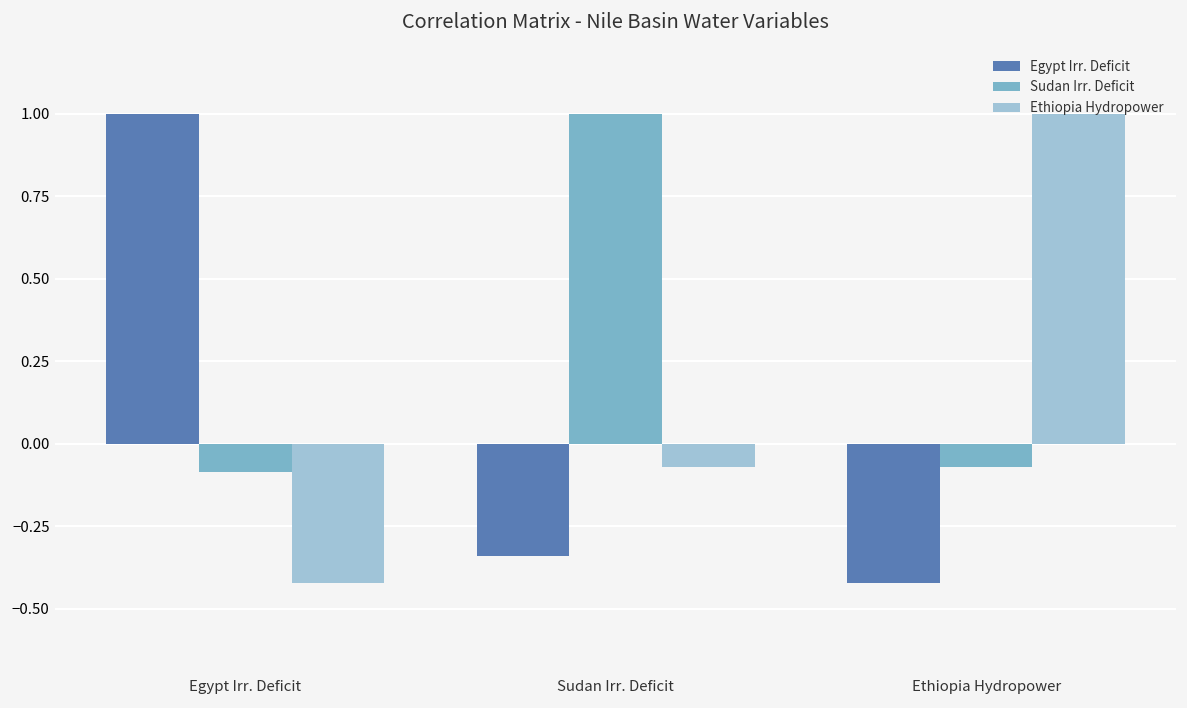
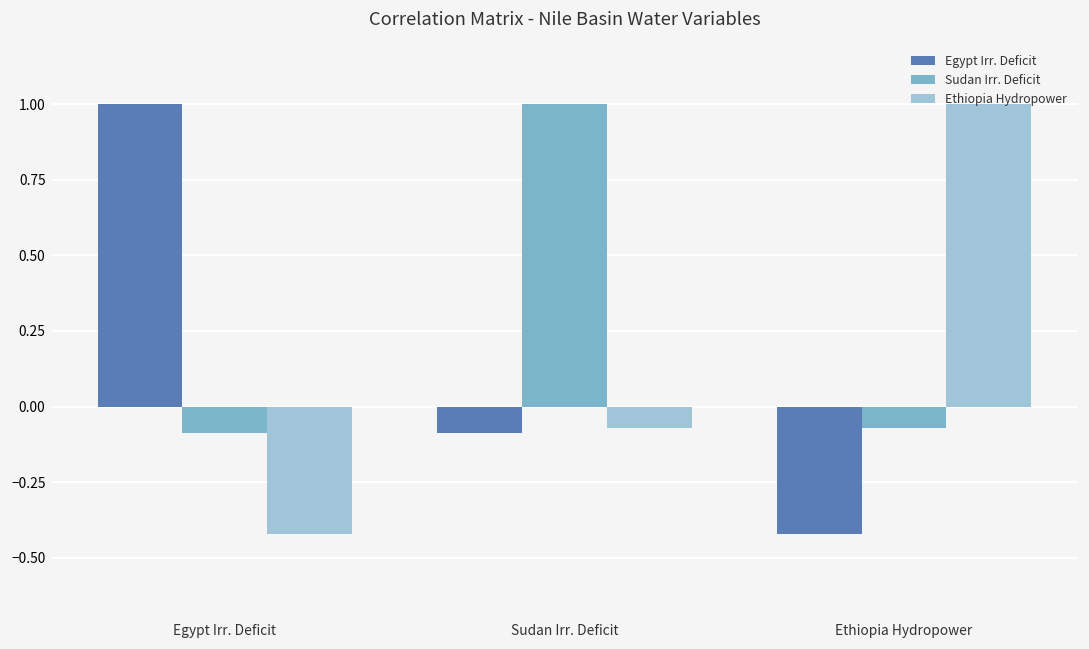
Egypt Irr. Deficit, Sudan Irr. Deficit: -0.34 -> -0.09
